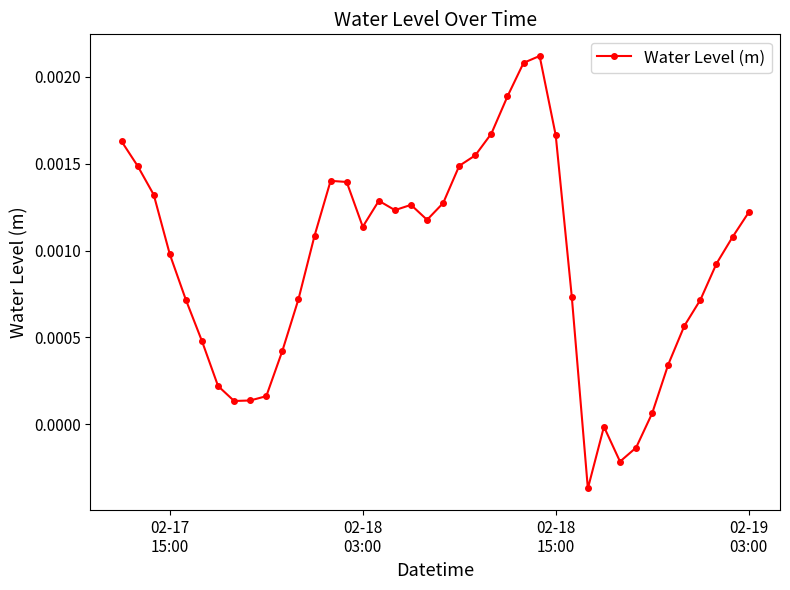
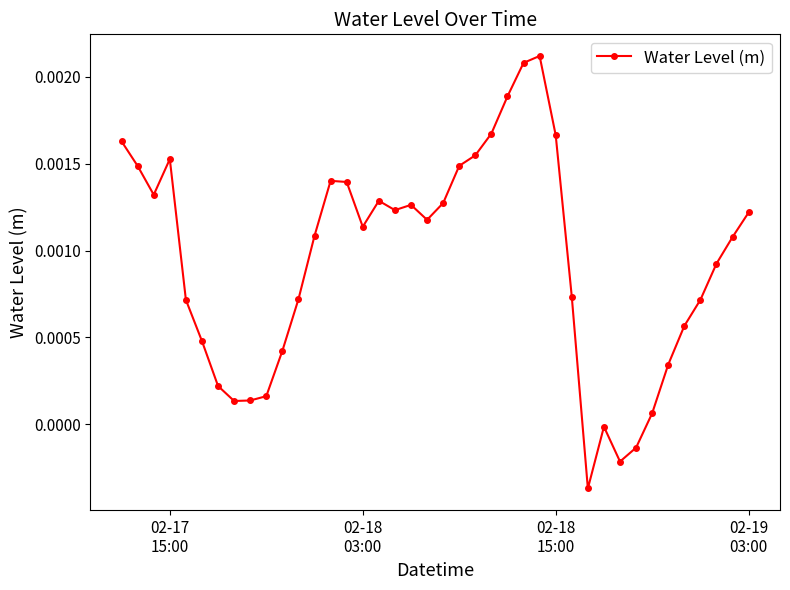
02-17 15:00: 0.00098 -> 0.00153
